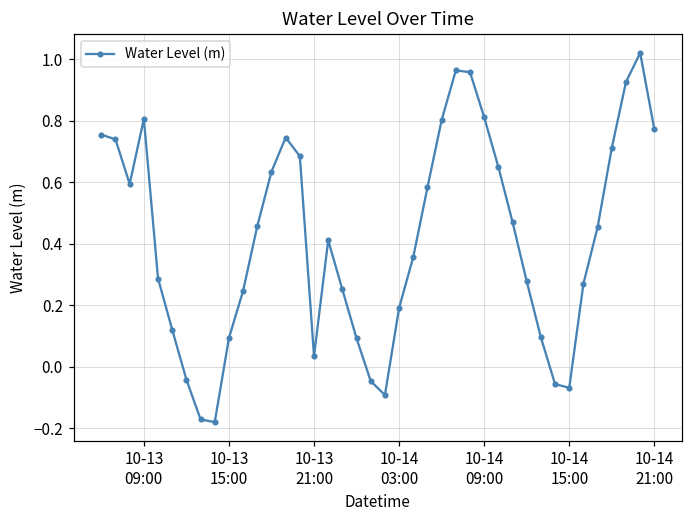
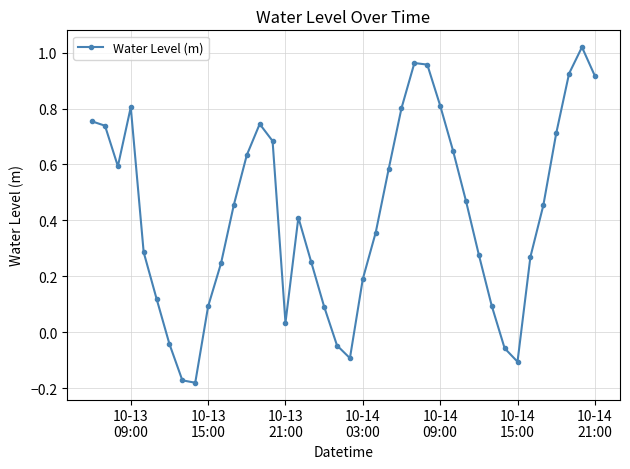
10-14 15:00: -0.07 -> -0.11
10-14 21:00: 0.77 -> 0.92
